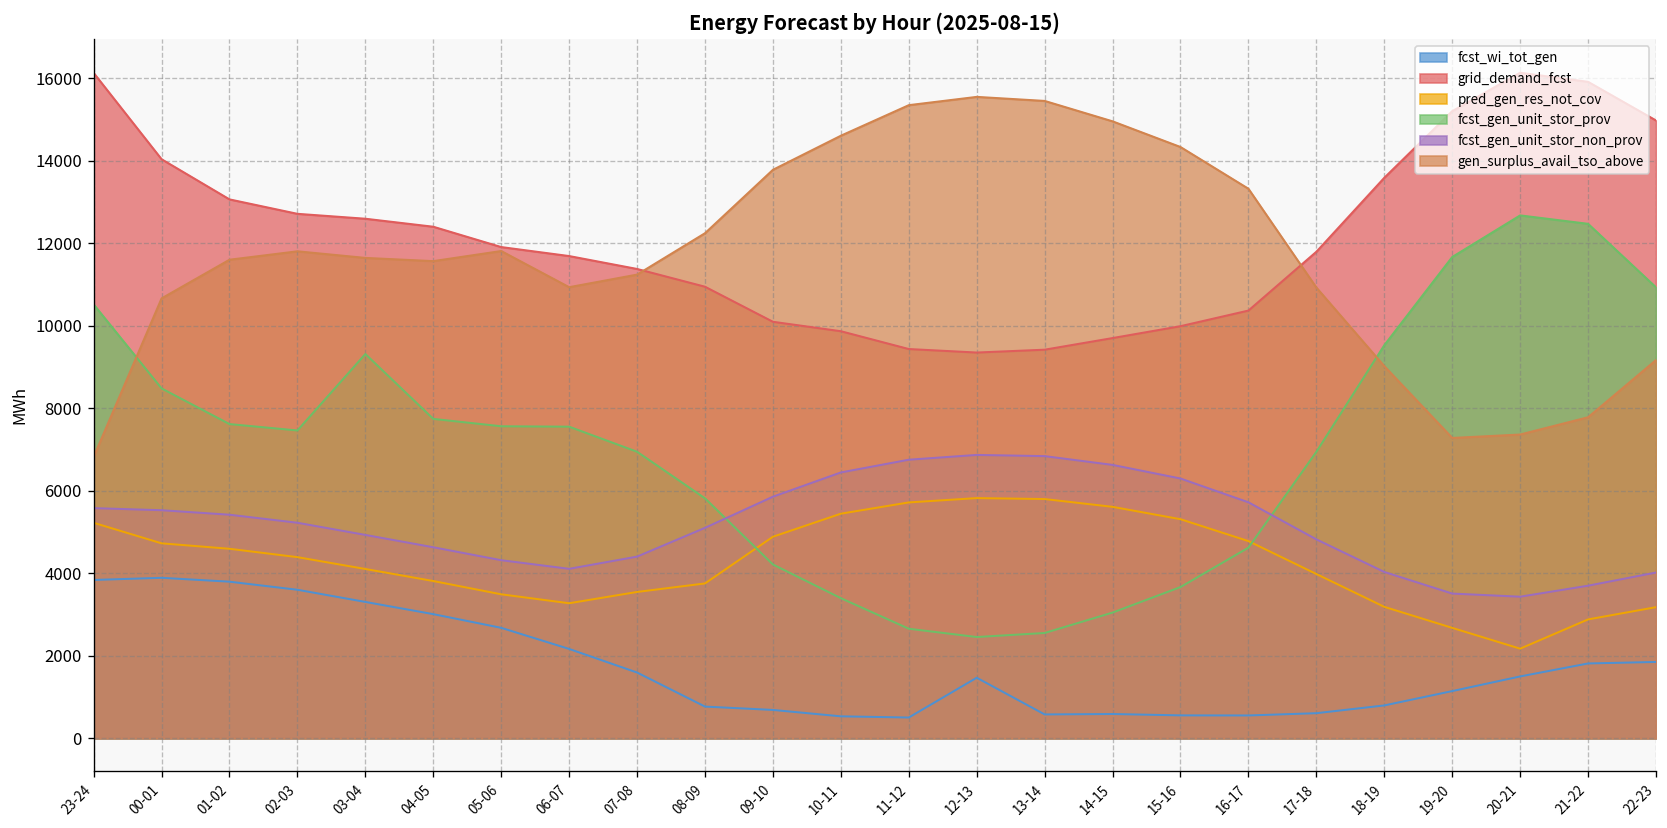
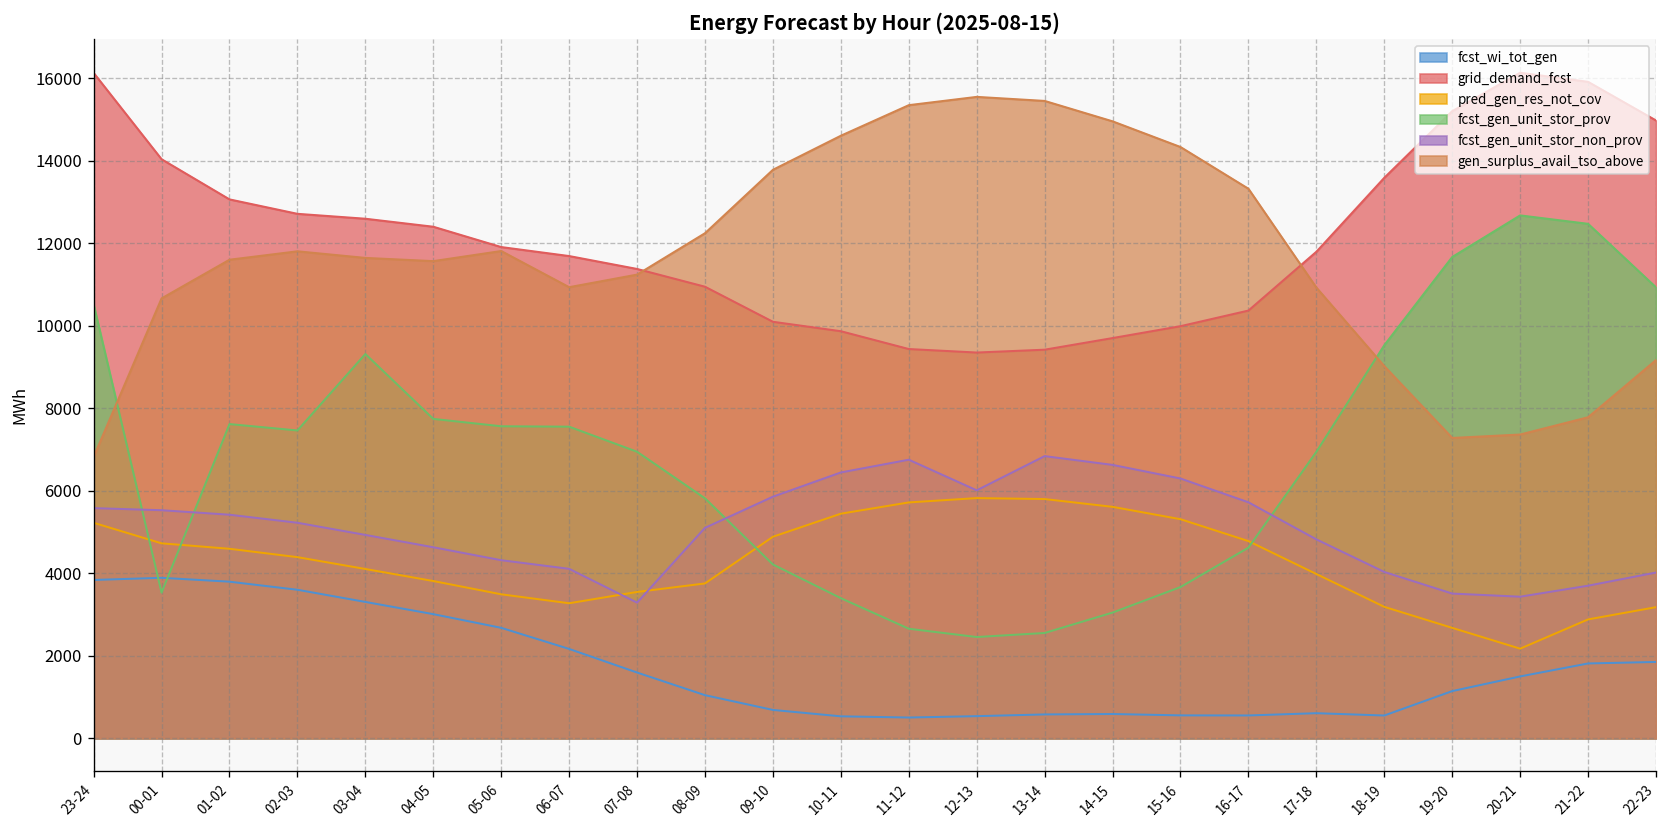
fcst_gen_unit_stor_prov, 00-01: 8500 -> 3500
fcst_gen_unit_stor_non_prov, 07-08: 4400 -> 3300
fcst_wi_tot_gen, 08-09: 800 -> 1000
fcst_wi_tot_gen, 12-13: 1500 -> 500
fcst_gen_unit_stor_non_prov, 12-13: 6900 -> 6000
fcst_wi_tot_gen, 18-19: 800 -> 500
